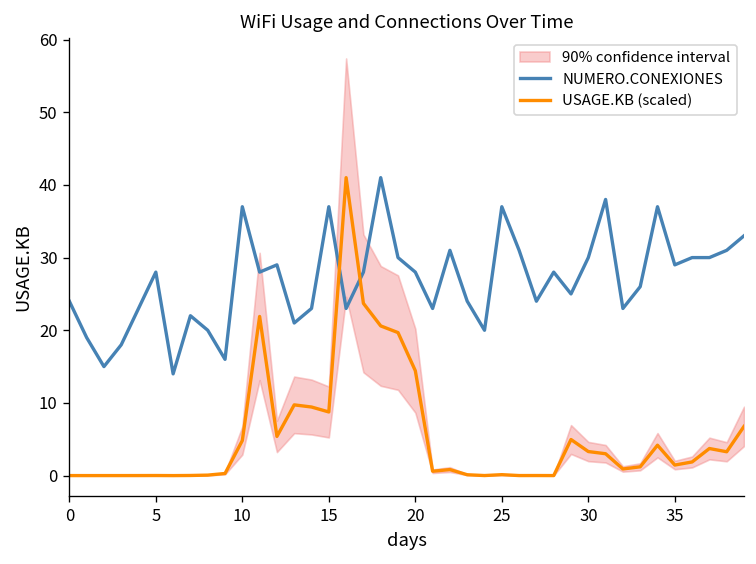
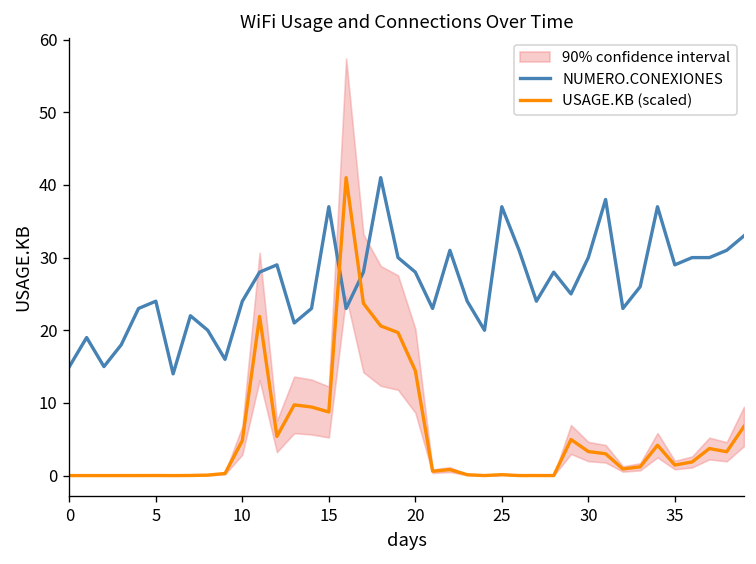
NUMERO.CONEXIONES, 0: 24 -> 15
NUMERO.CONEXIONES, 5: 28 -> 24
NUMERO.CONEXIONES, 10: 37 -> 24
